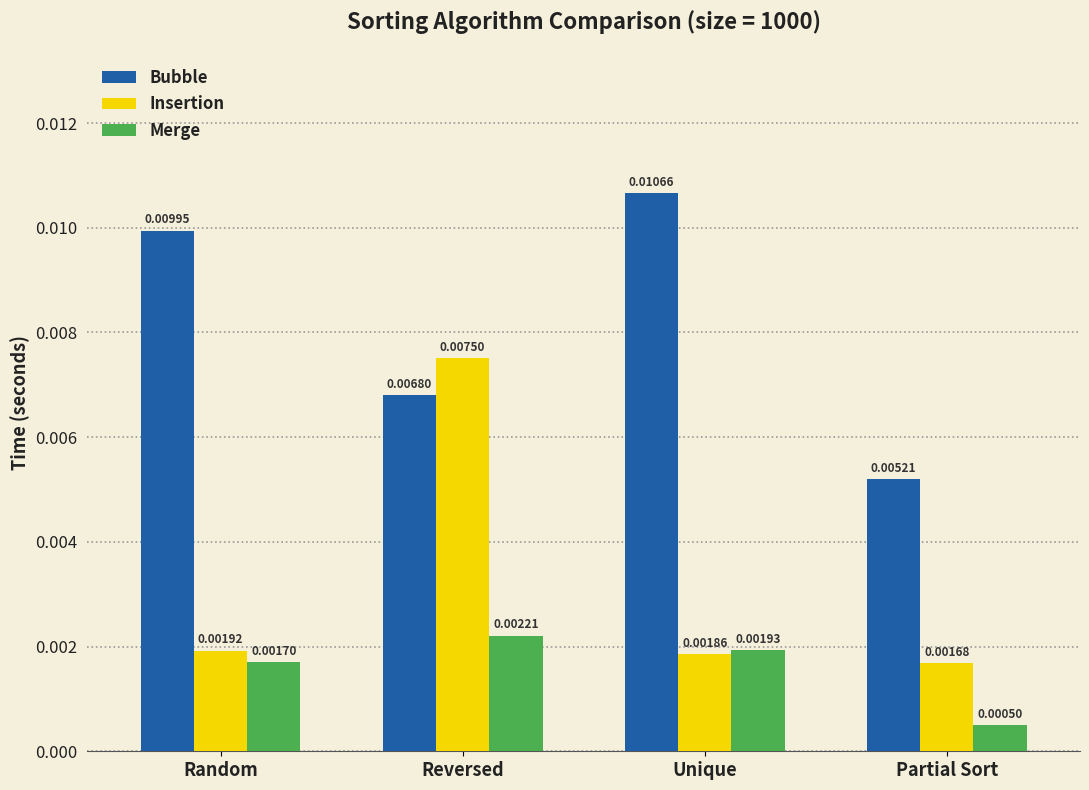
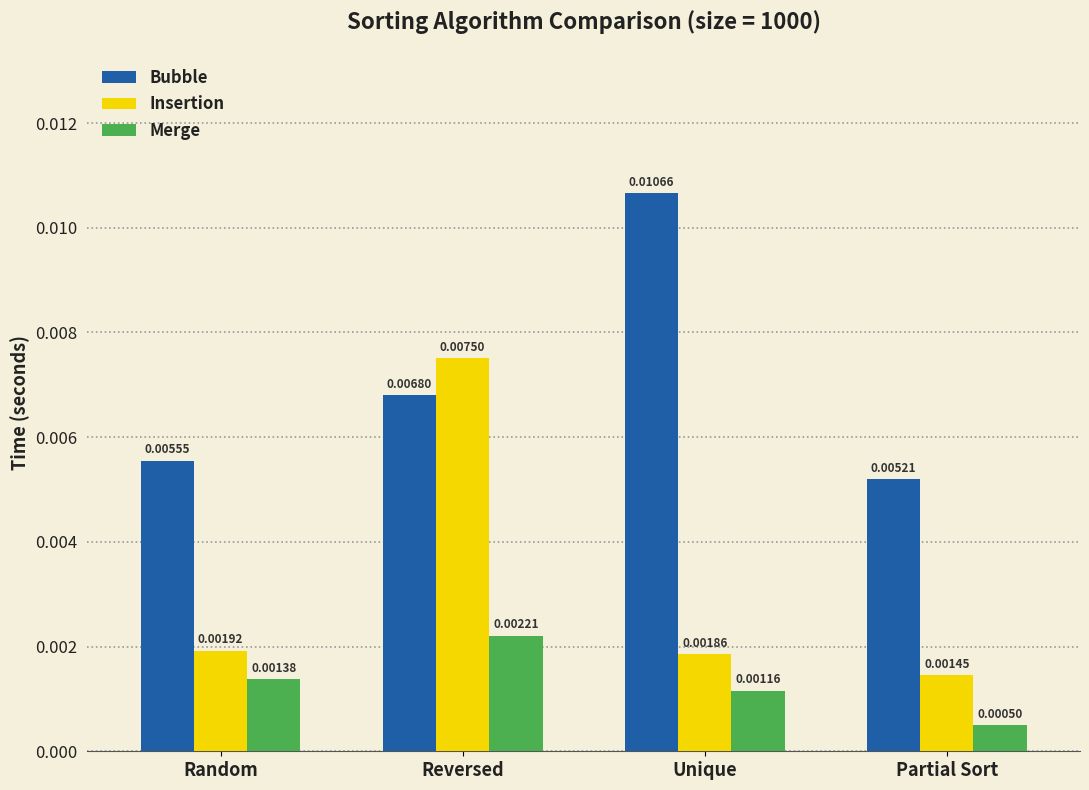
Bubble, Random: 0.00995 -> 0.00555
Merge, Random: 0.00170 -> 0.00138
Merge, Unique: 0.00193 -> 0.00116
Insertion, Partial Sort: 0.00168 -> 0.00145
